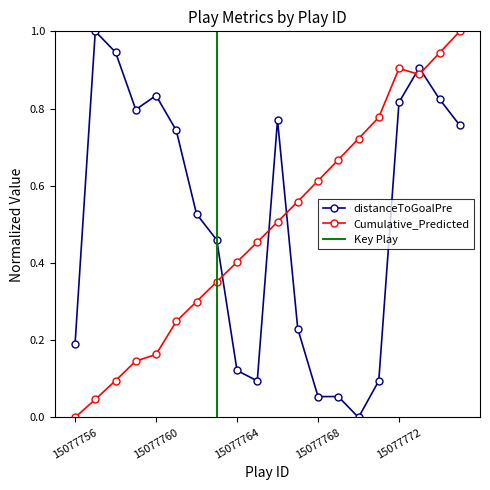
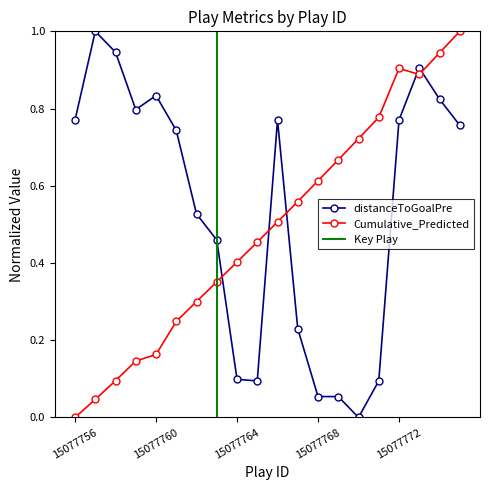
distanceToGoalPre, 15077756: 0.19 -> 0.77
distanceToGoalPre, 15077764: 0.12 -> 0.10
distanceToGoalPre, 15077772: 0.82 -> 0.77
